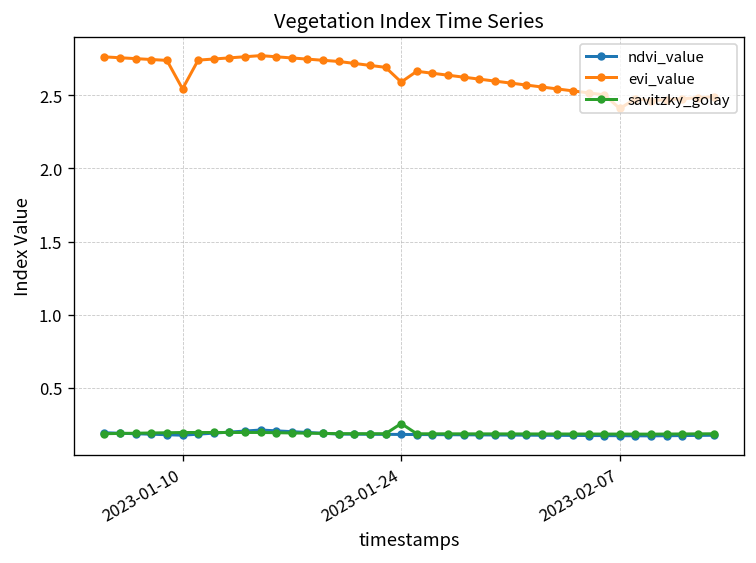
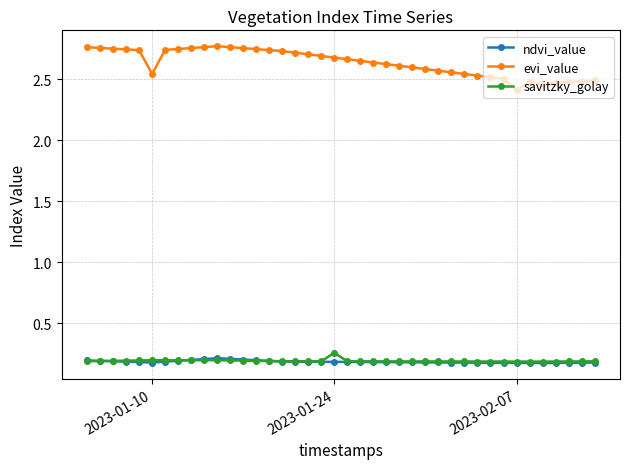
evi_value, 2023-01-24: 2.59 -> 2.68
